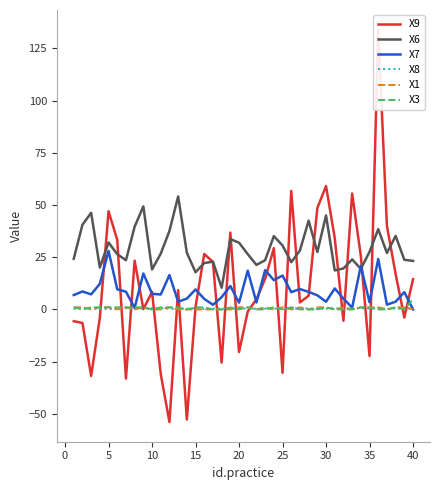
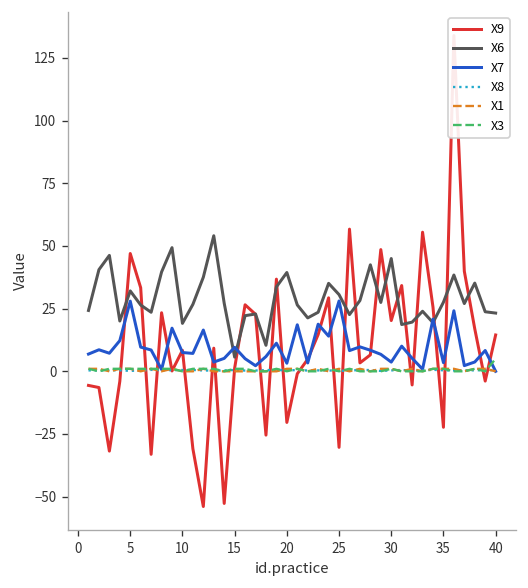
X6, 15: 18 -> 6
X6, 20: 32 -> 39
X7, 25: 16 -> 28
X9, 30: 59 -> 20
